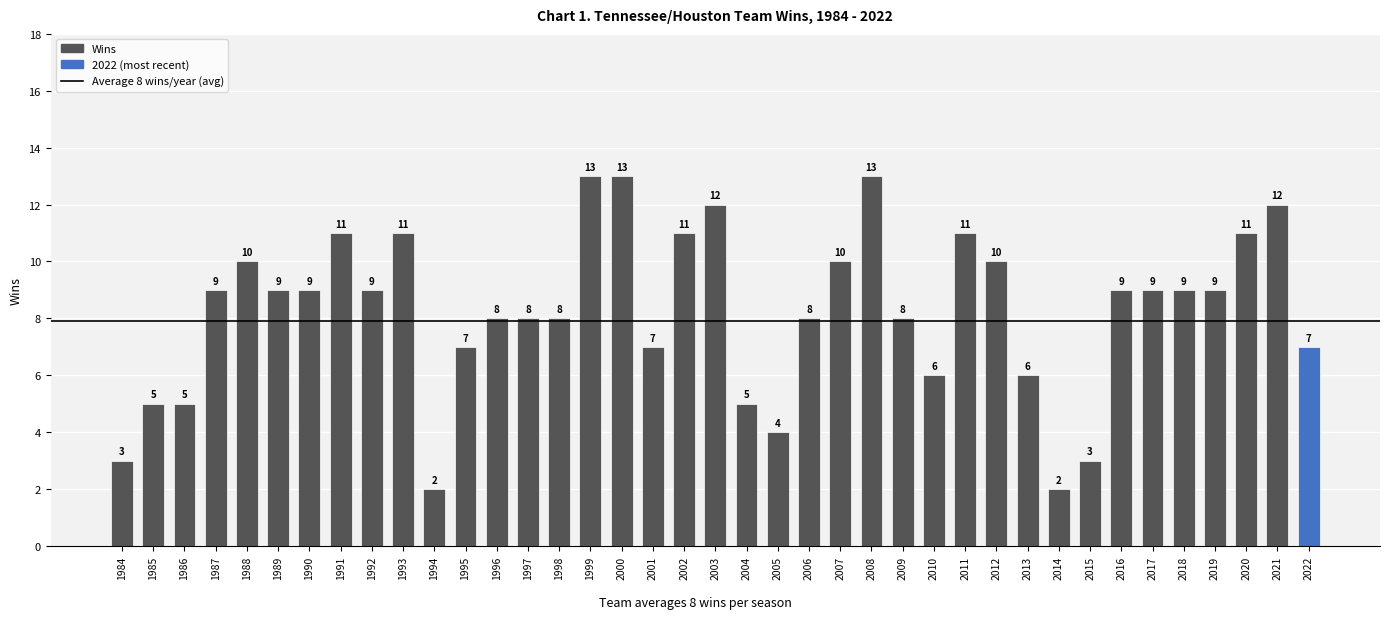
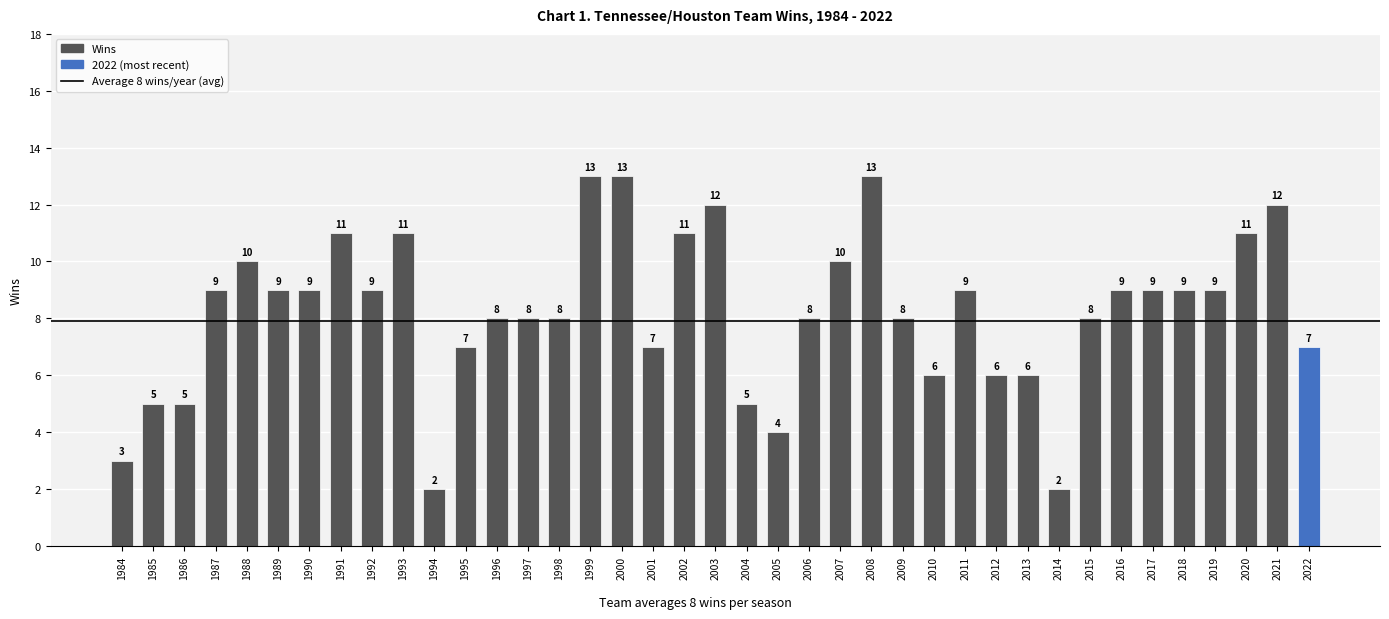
2011: 11 -> 9
2012: 10 -> 6
2015: 3 -> 8
